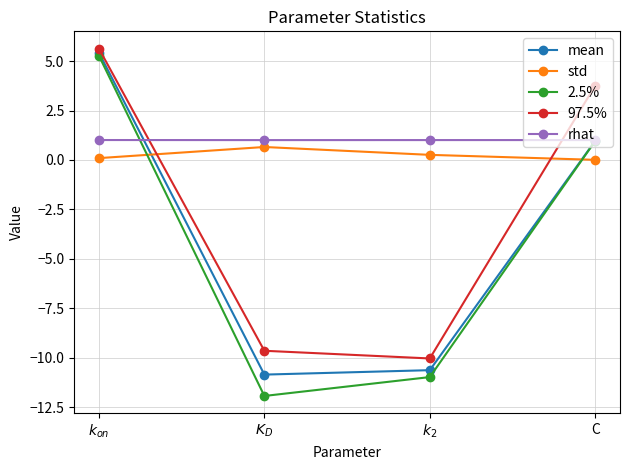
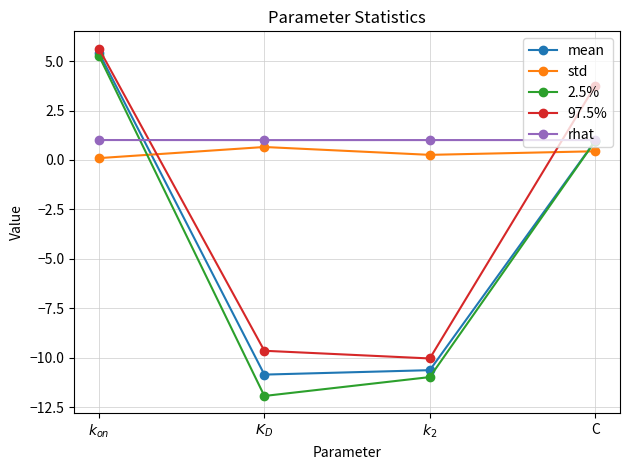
std, C: 0.0 -> 0.4
